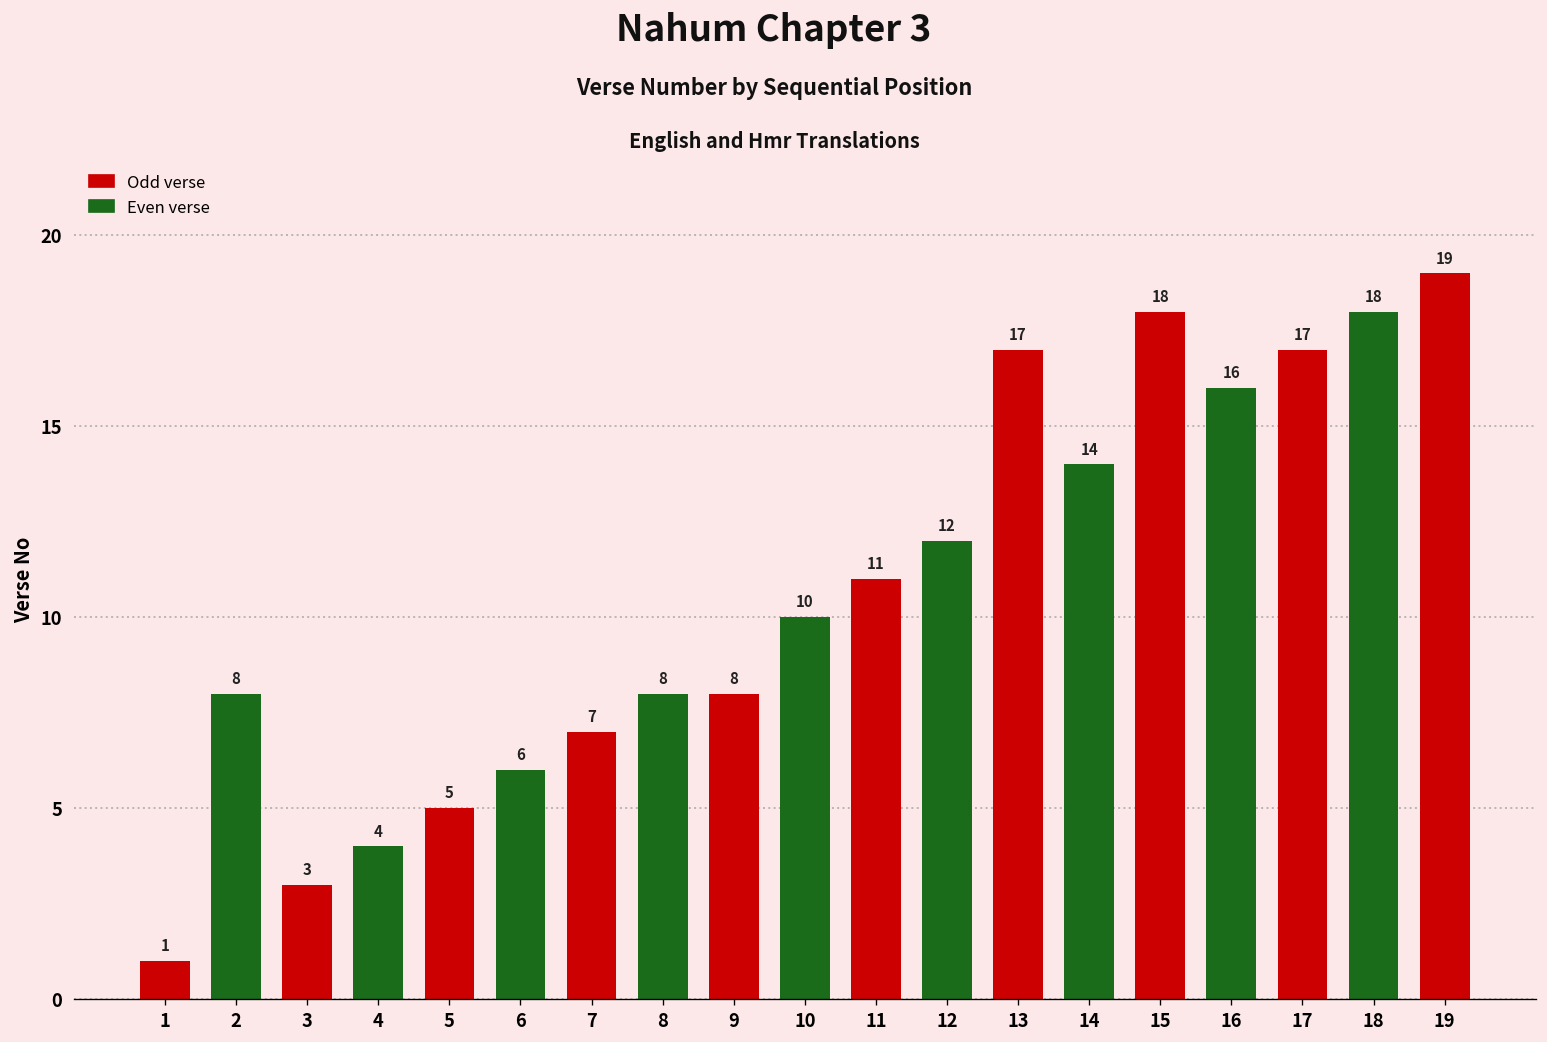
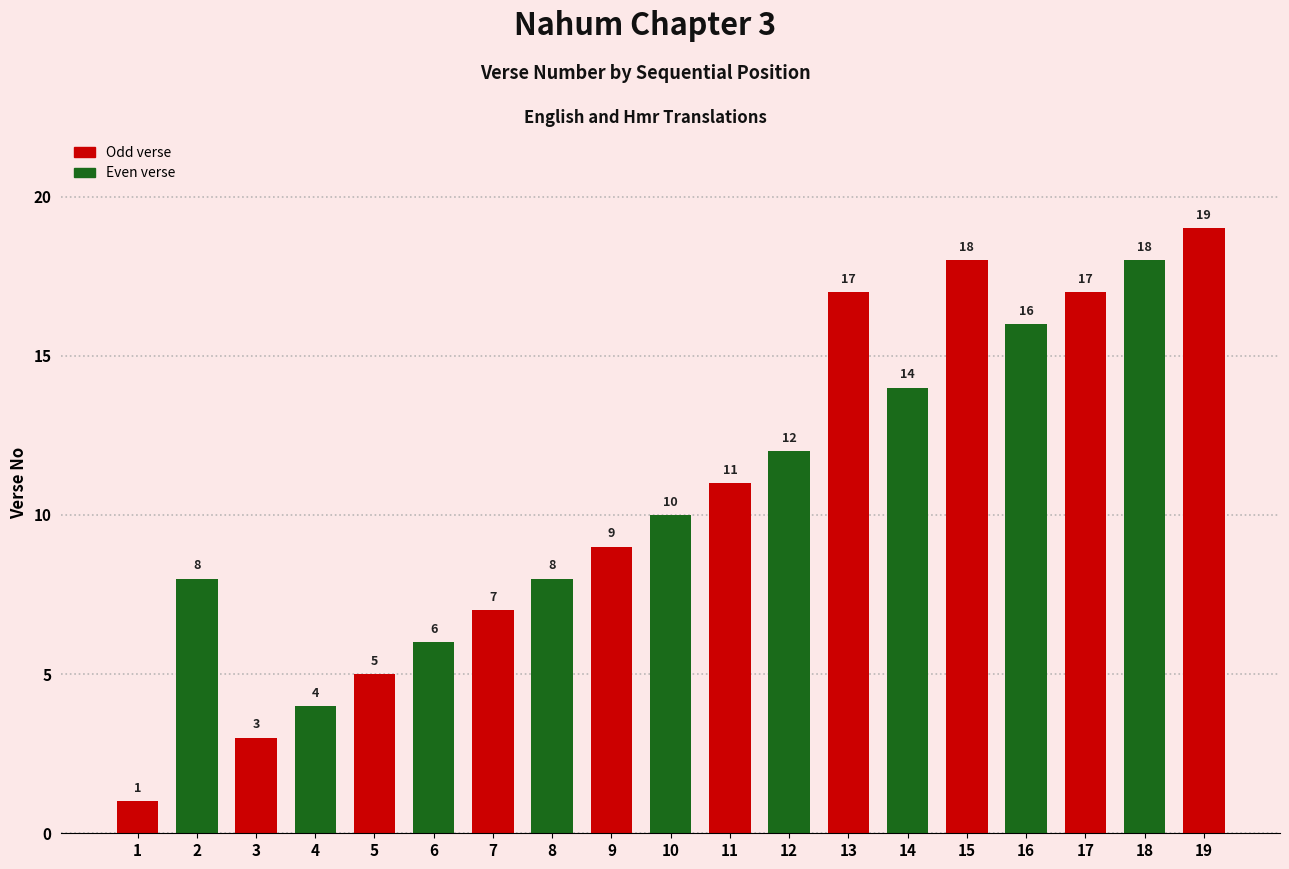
9: 8 -> 9
